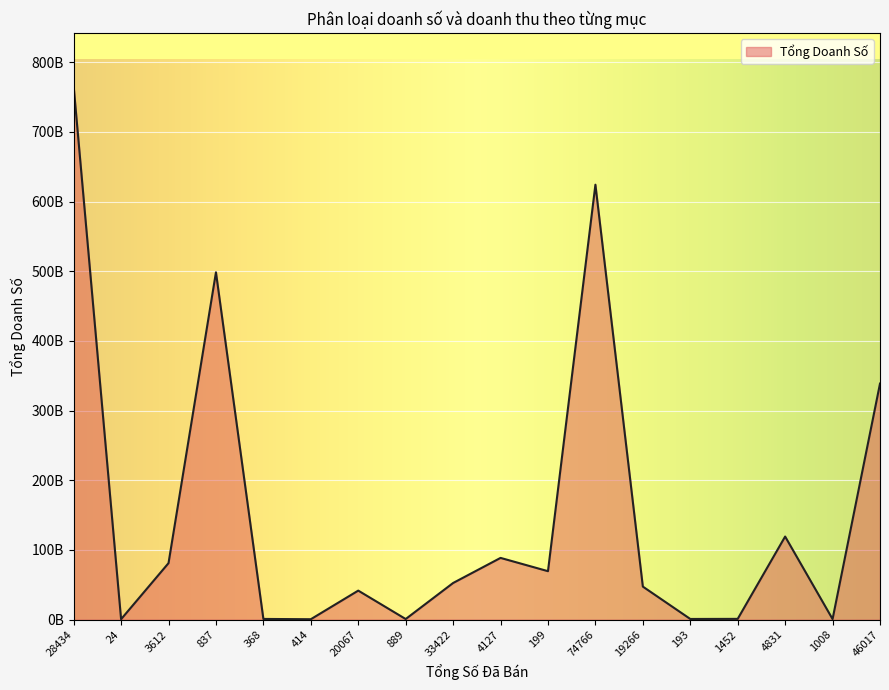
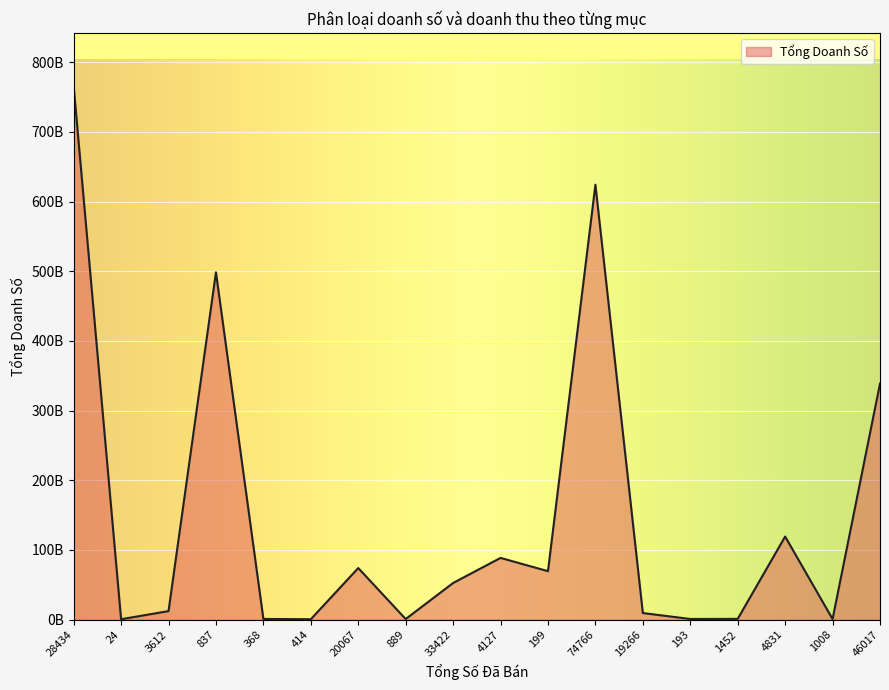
3612: 80000000000 -> 10000000000
20067: 40000000000 -> 70000000000
19266: 50000000000 -> 10000000000
